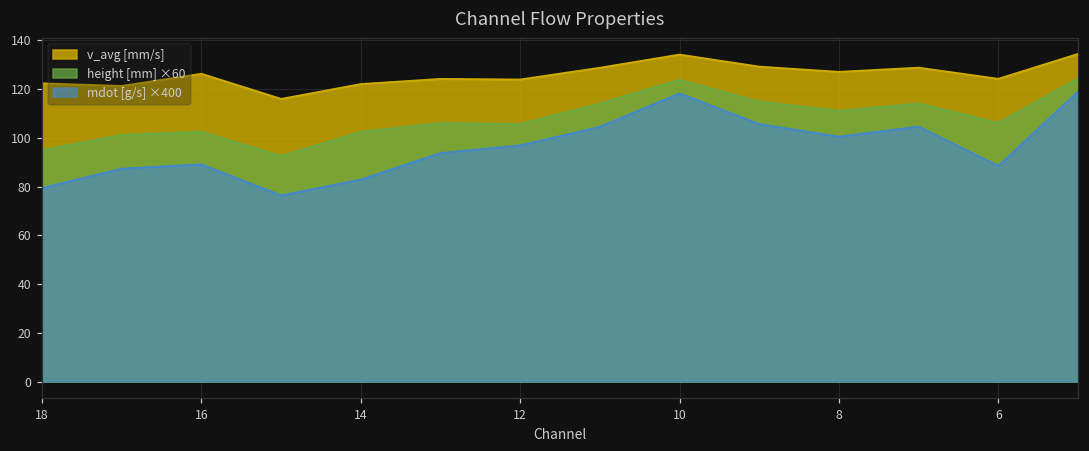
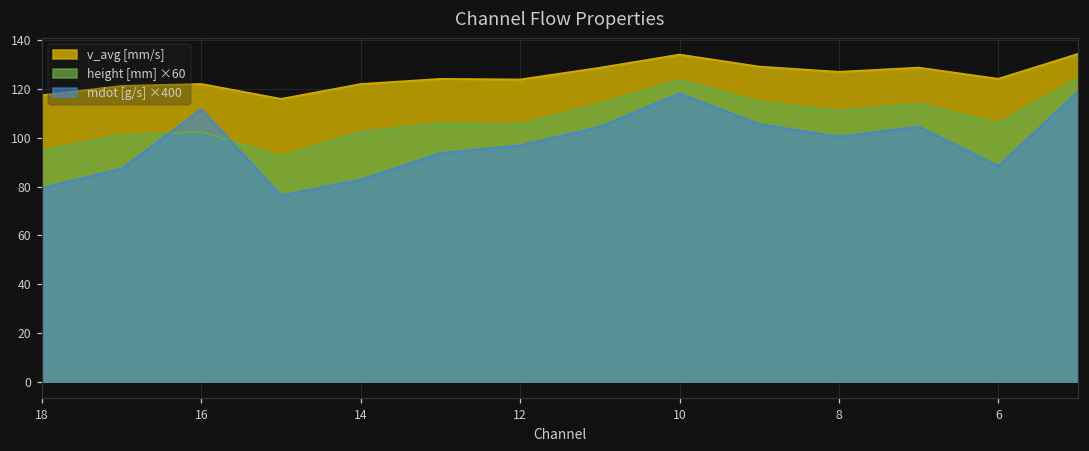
v_avg [mm/s], 18: 122 -> 117
v_avg [mm/s], 16: 126 -> 122
mdot [g/s] ×400, 16: 89 -> 112
